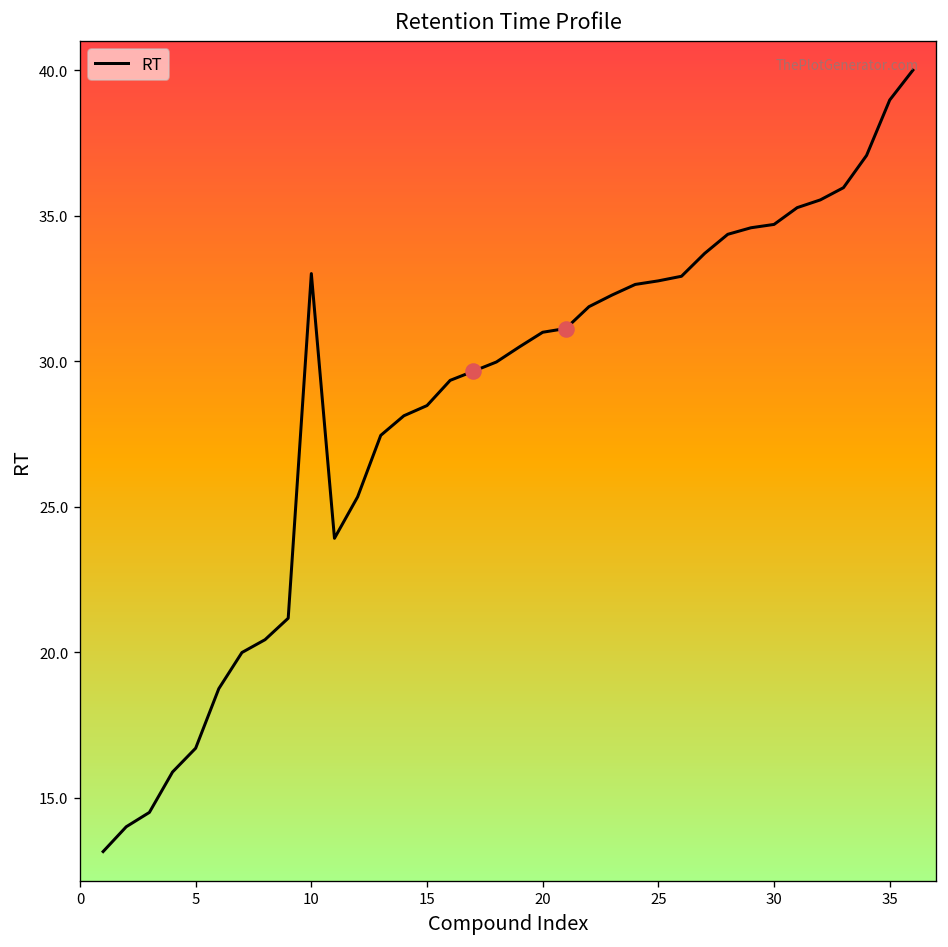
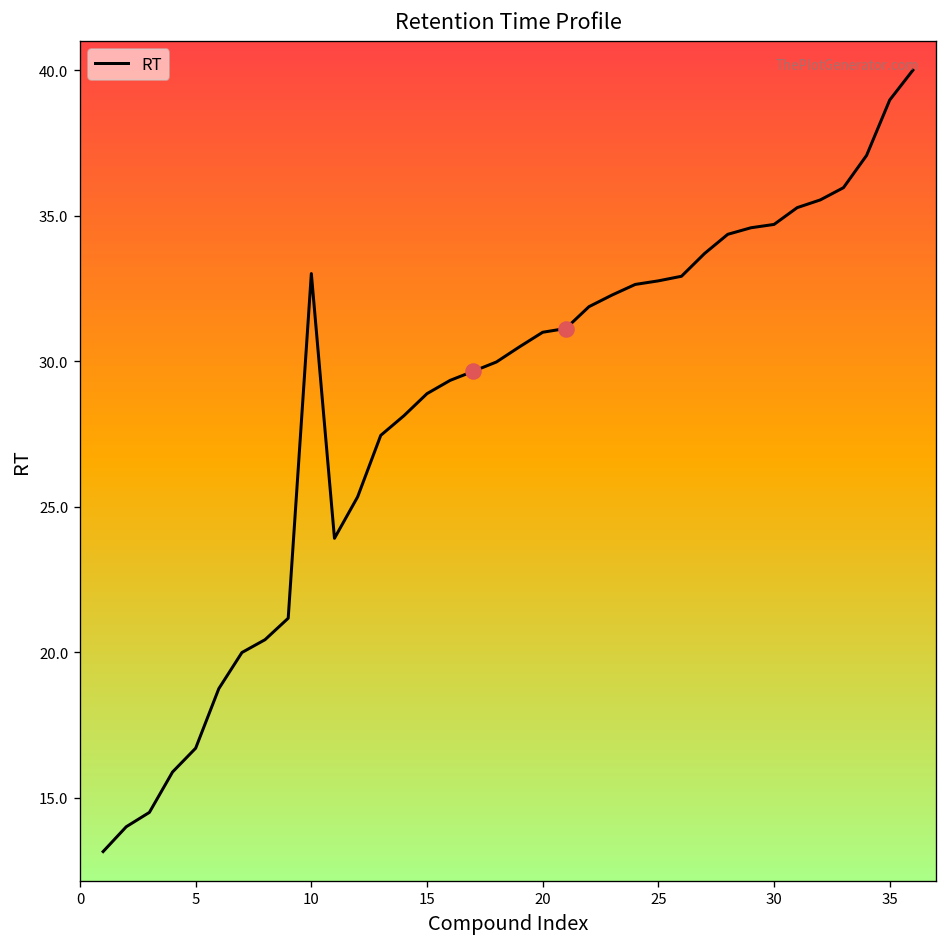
RT, 15: 28.5 -> 28.9
